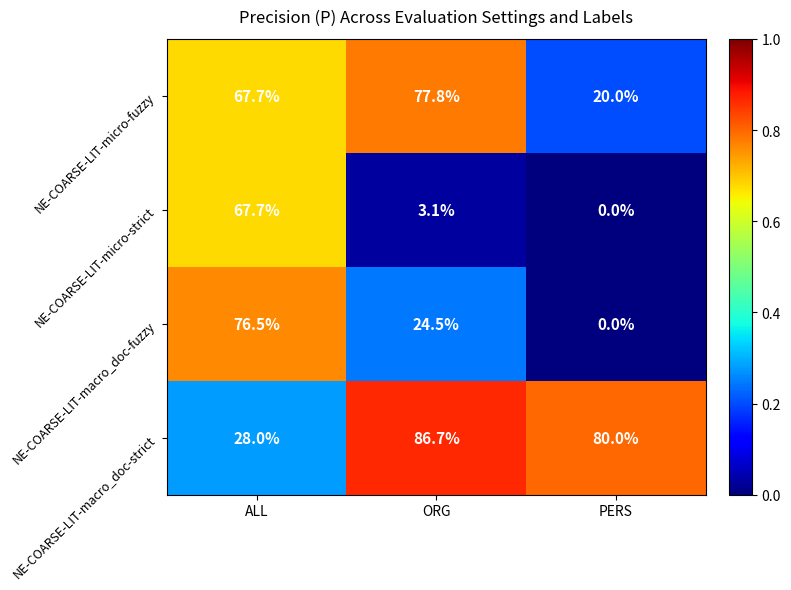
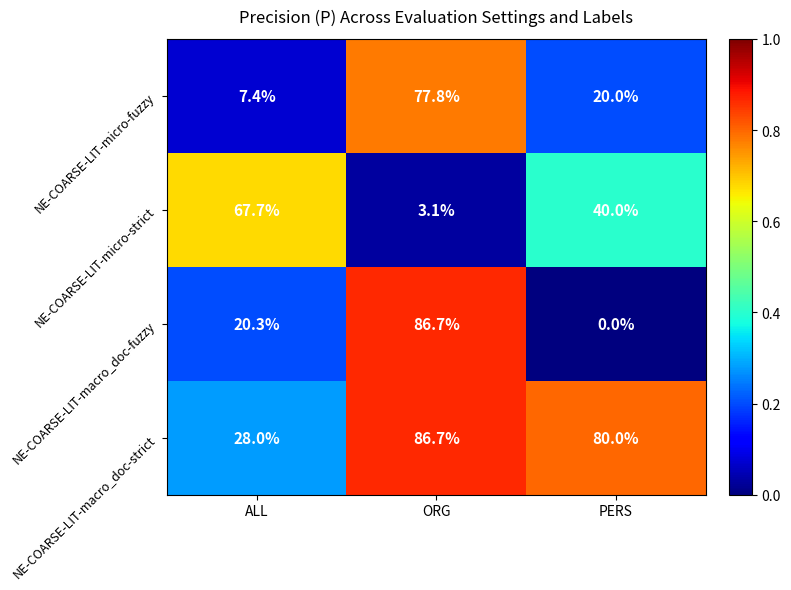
NE-COARSE-LIT-micro-fuzzy, ALL: 67.7% -> 7.4%
NE-COARSE-LIT-micro-strict, PERS: 0.0% -> 40.0%
NE-COARSE-LIT-macro_doc-fuzzy, ALL: 76.5% -> 20.3%
NE-COARSE-LIT-macro_doc-fuzzy, ORG: 24.5% -> 86.7%
